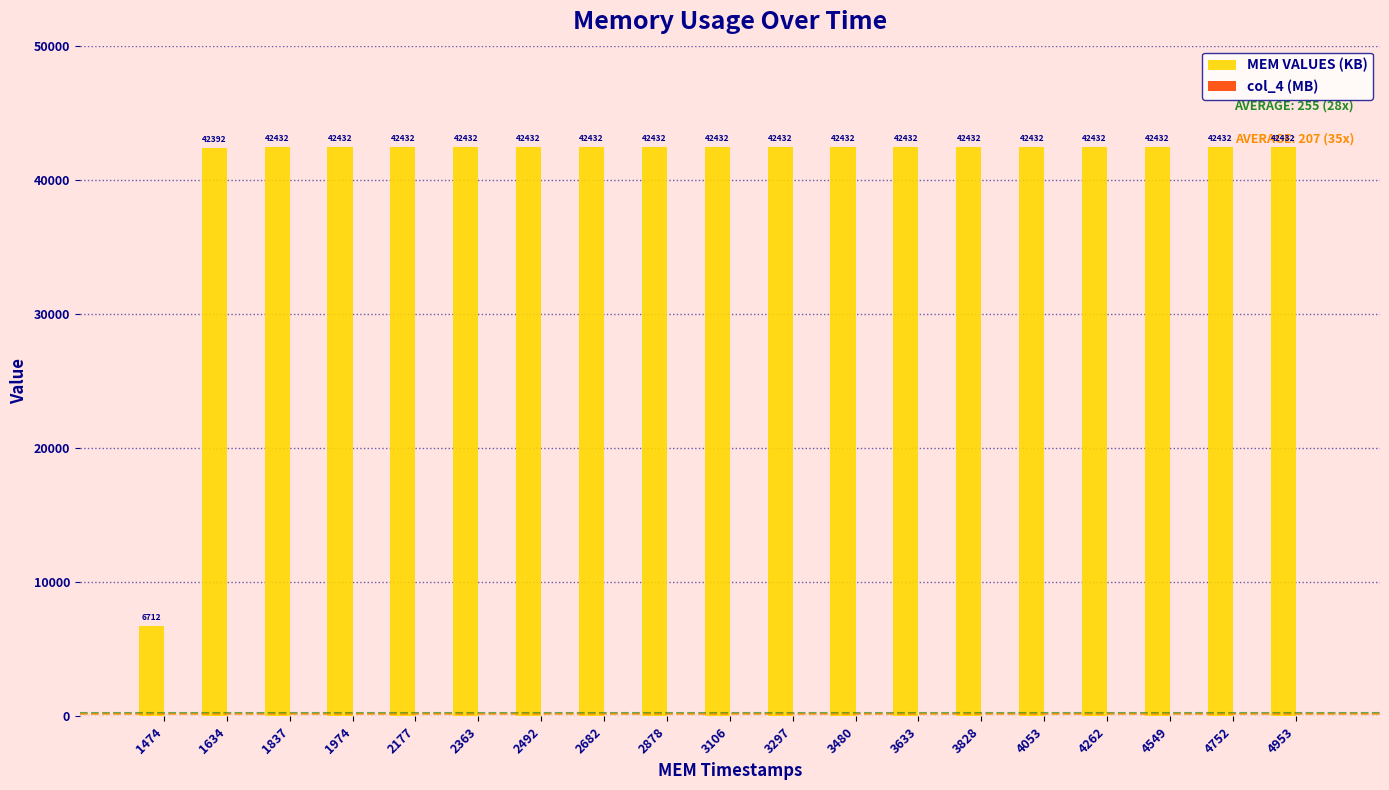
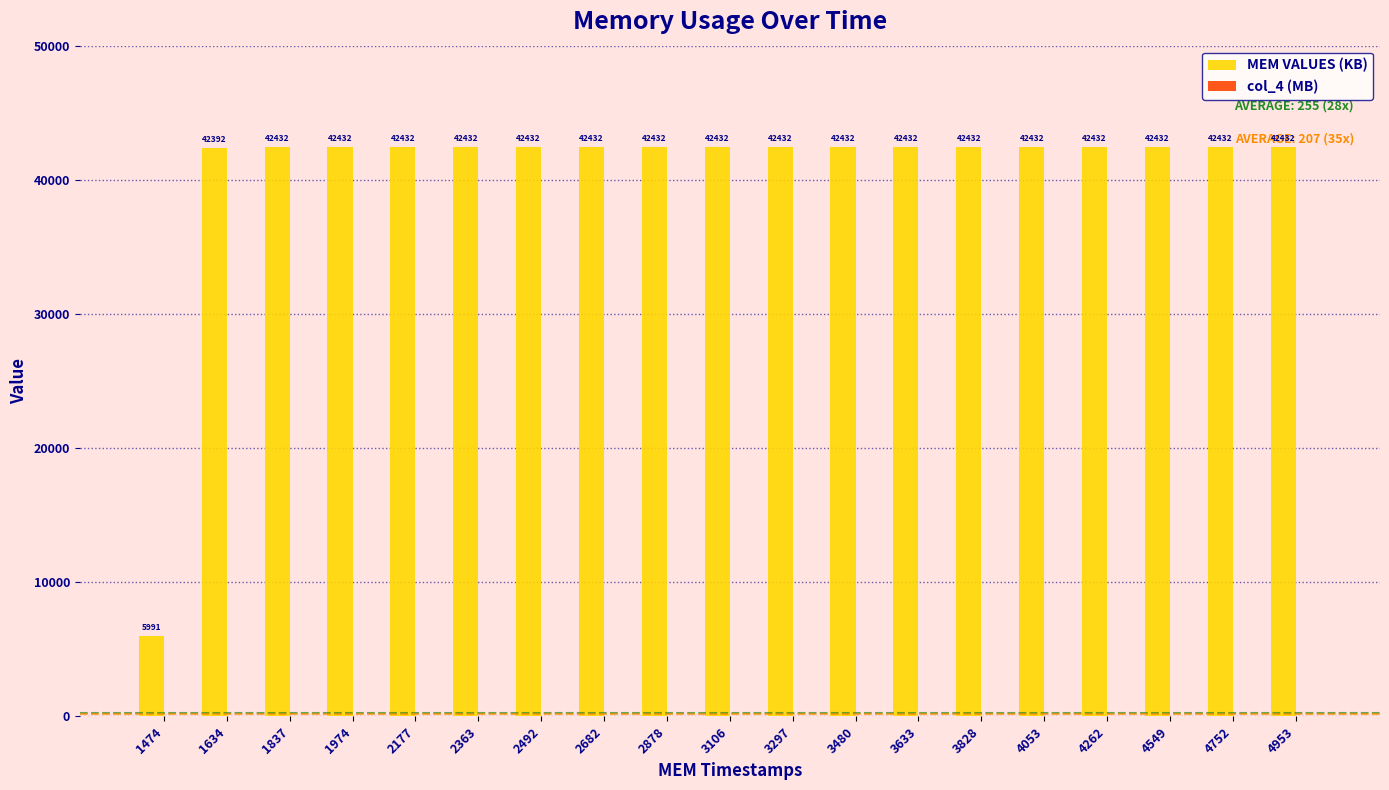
MEM VALUES (KB), 1474: 6712 -> 5991
